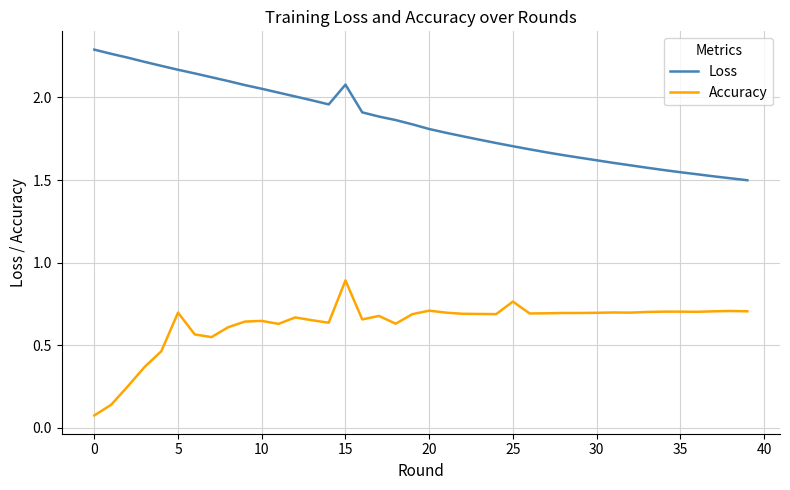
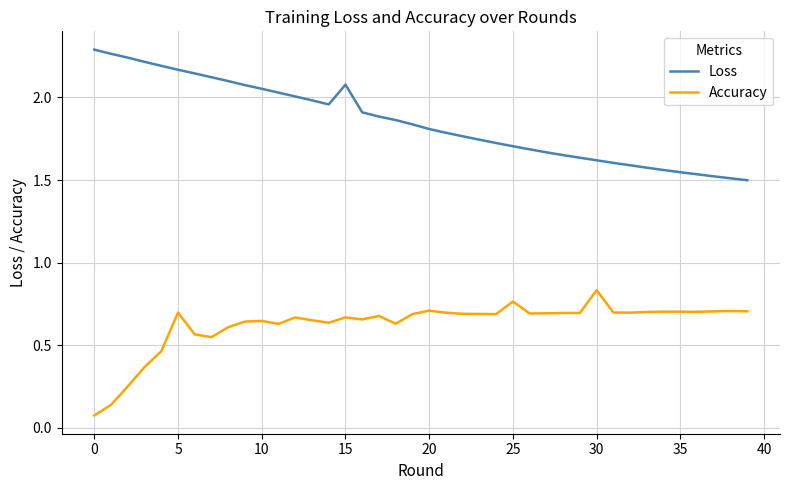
Accuracy, 15: 0.89 -> 0.67
Accuracy, 30: 0.70 -> 0.83
